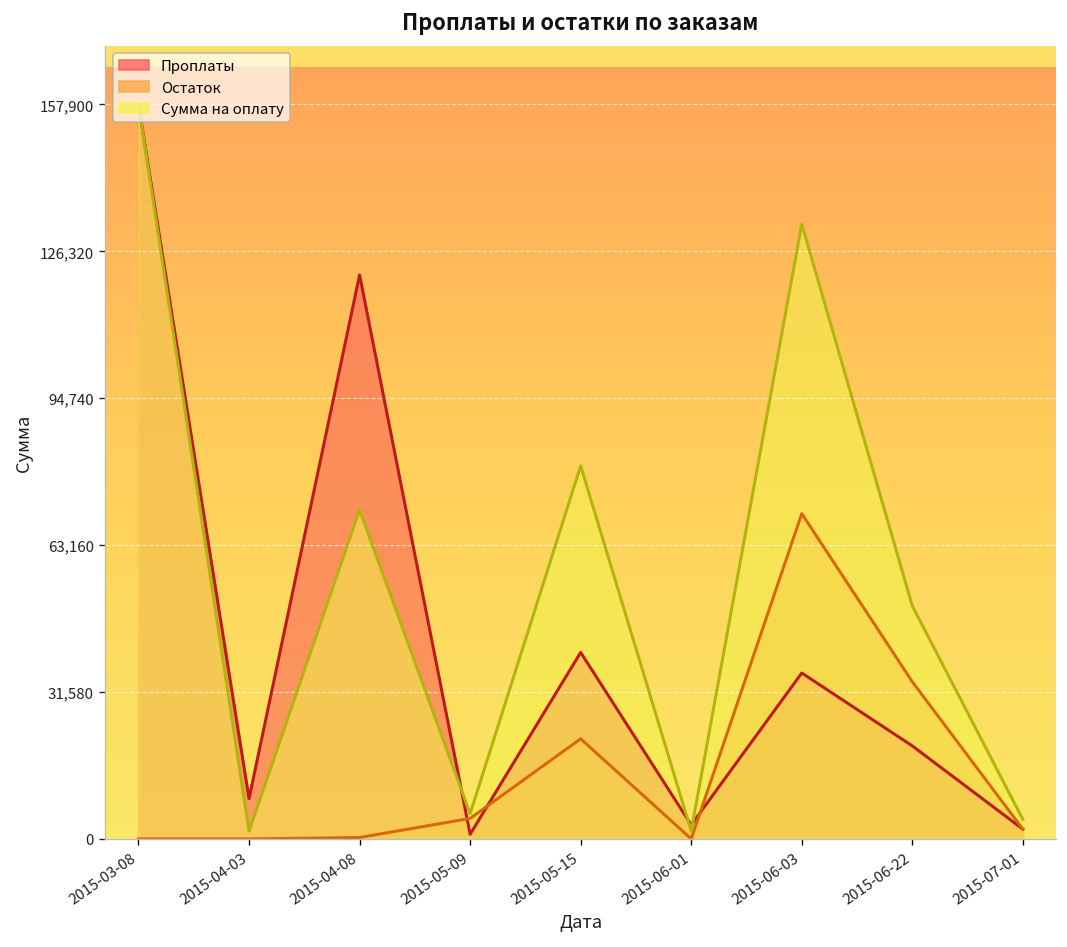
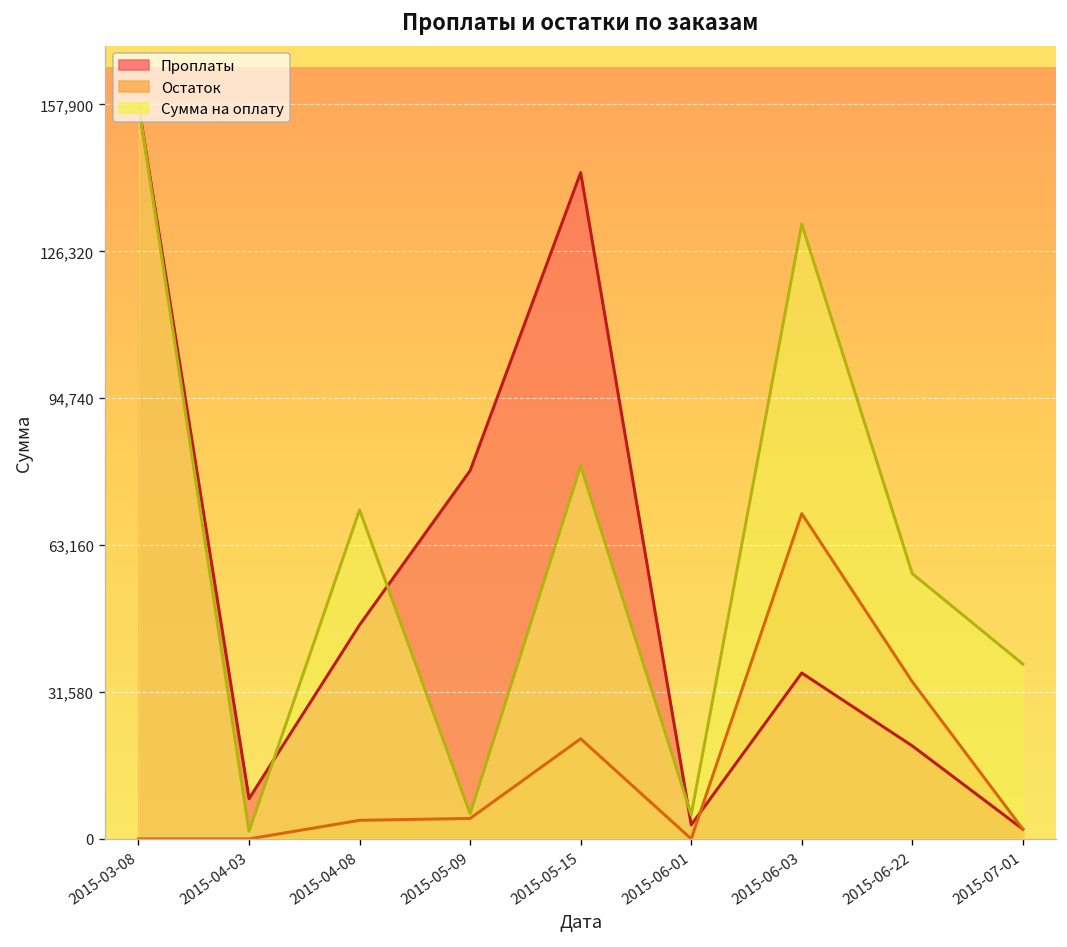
Проплаты, 2015-04-08: 121,000 -> 46,000
Остаток, 2015-04-08: 0 -> 4,000
Проплаты, 2015-05-09: 1,000 -> 79,000
Проплаты, 2015-05-15: 40,000 -> 143,000
Сумма на оплату, 2015-06-01: 2,000 -> 5,000
Сумма на оплату, 2015-06-22: 50,000 -> 57,000
Сумма на оплату, 2015-07-01: 4,000 -> 38,000
